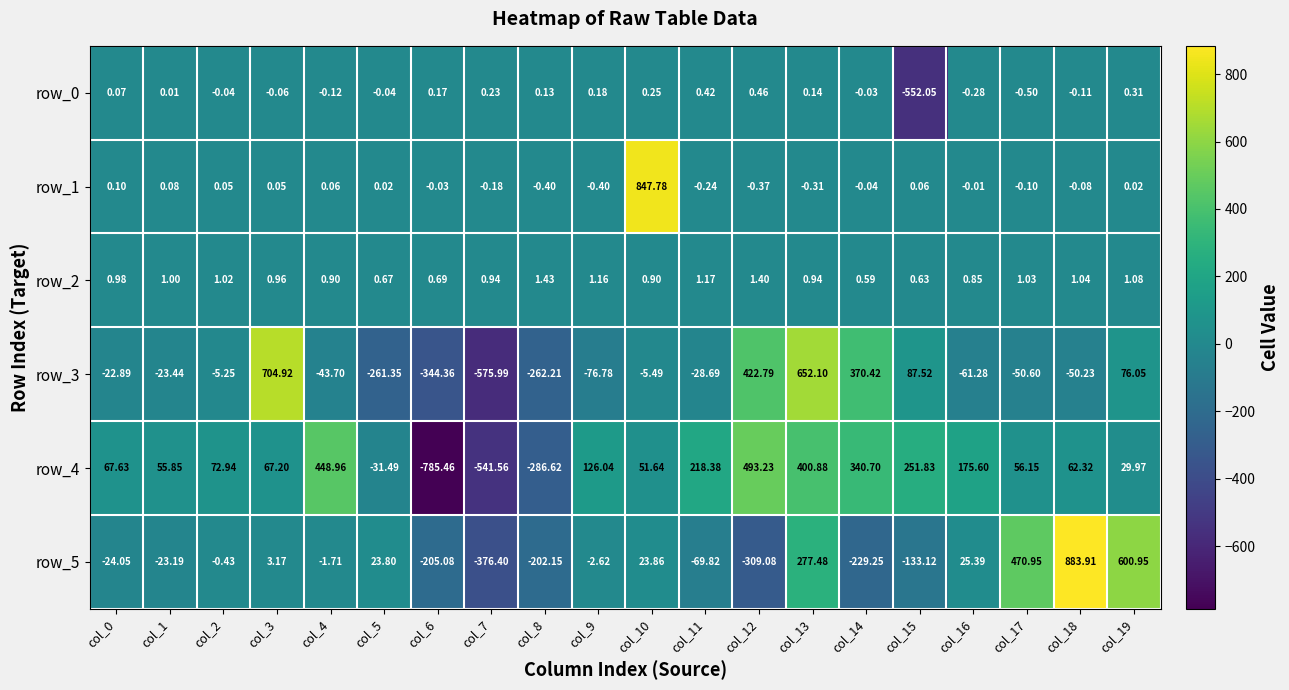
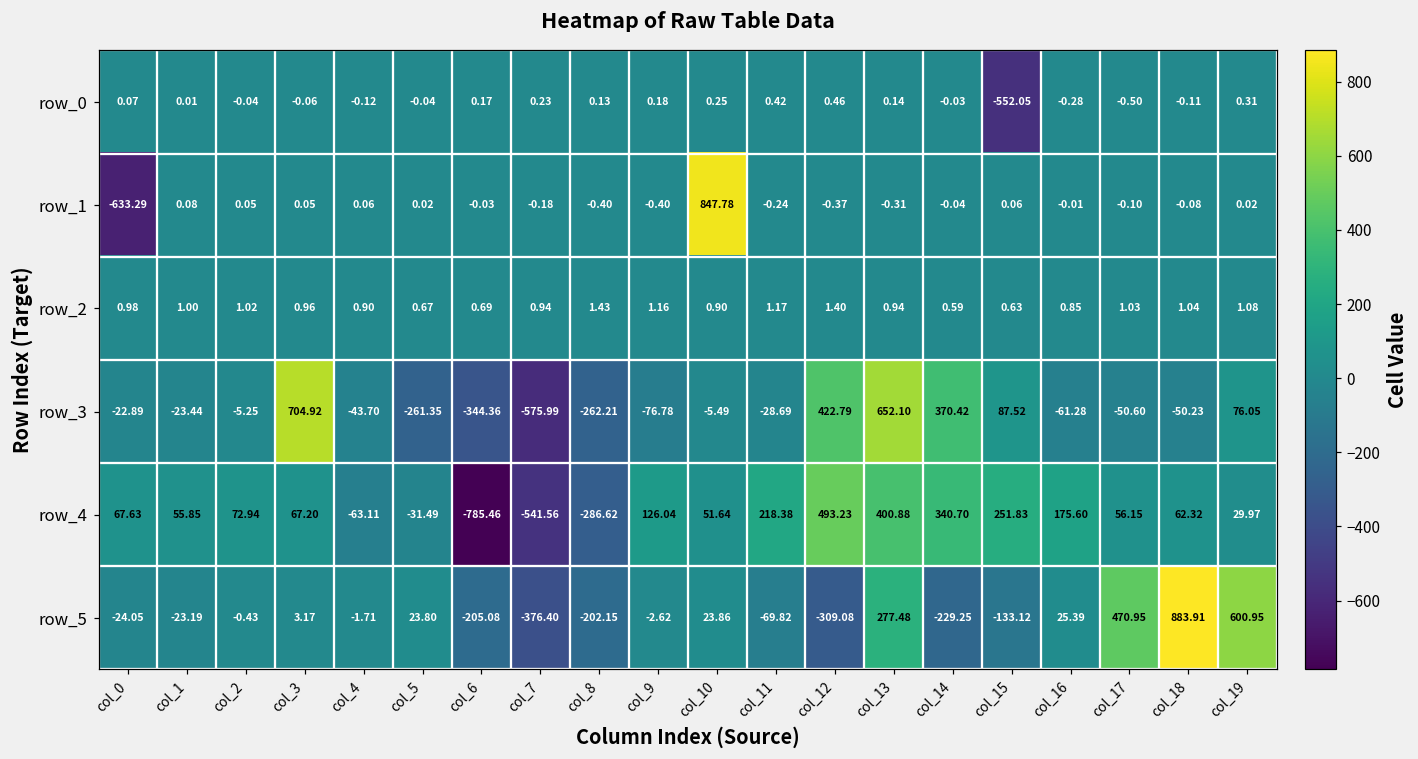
row_1, col_0: 0.10 -> -633.29
row_4, col_4: 448.96 -> -63.11
